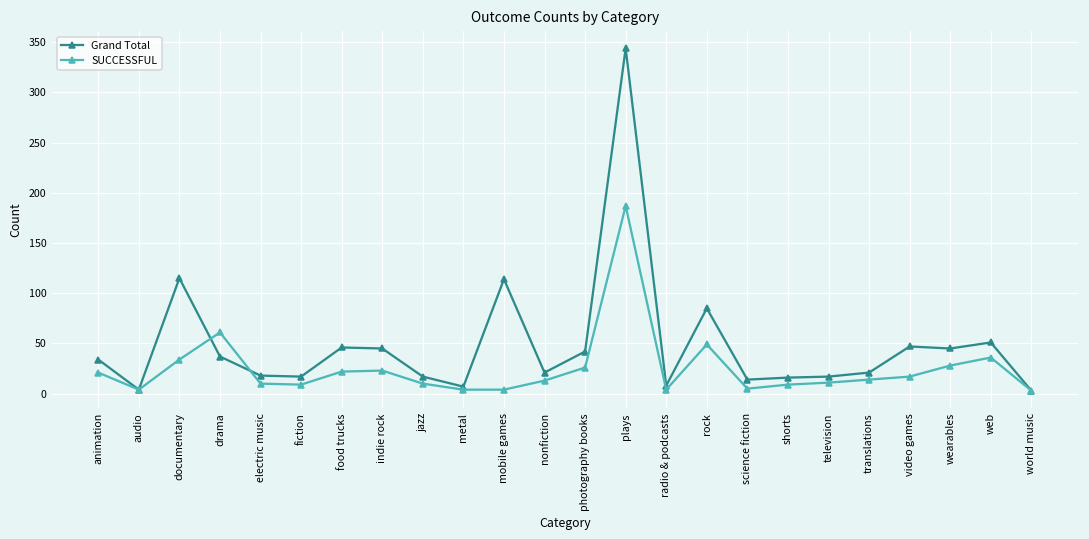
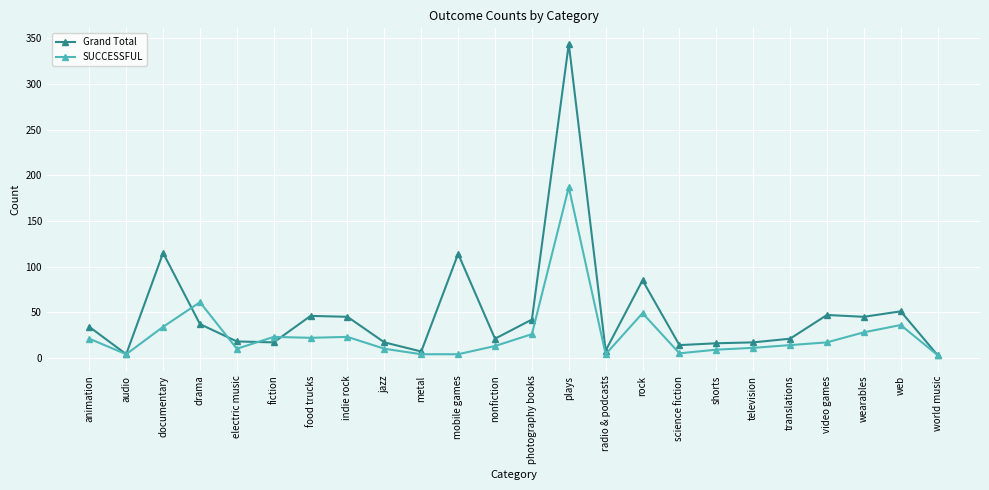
SUCCESSFUL, fiction: 10 -> 20
